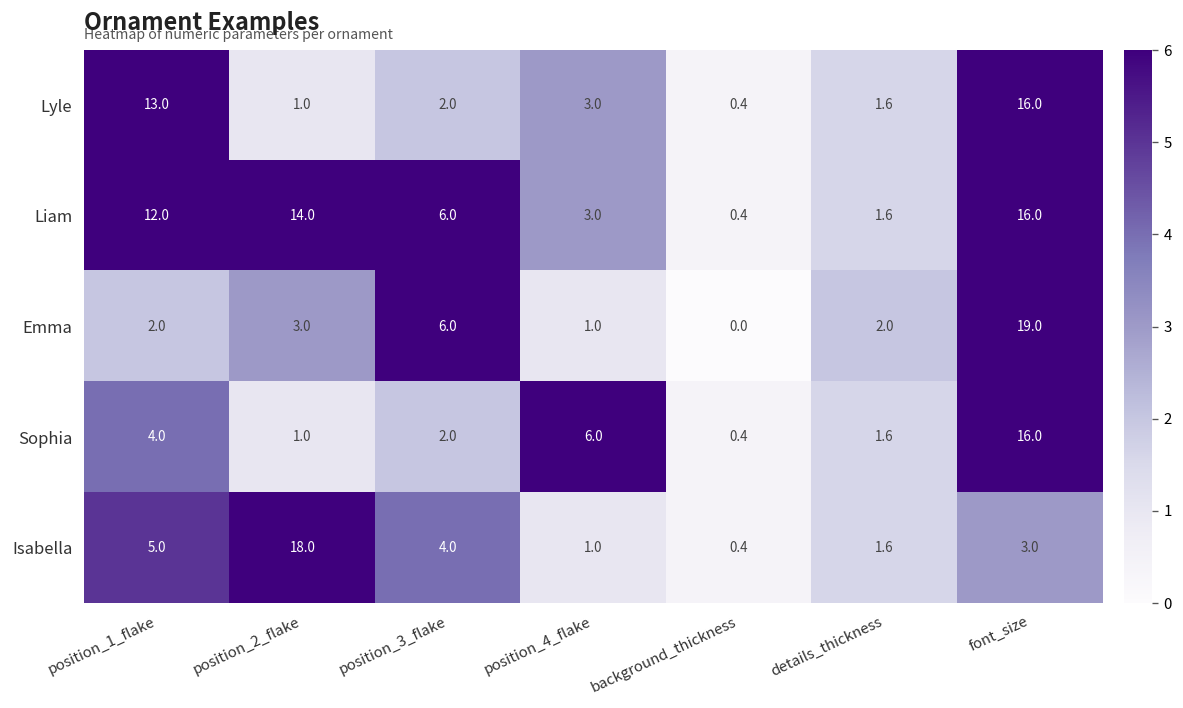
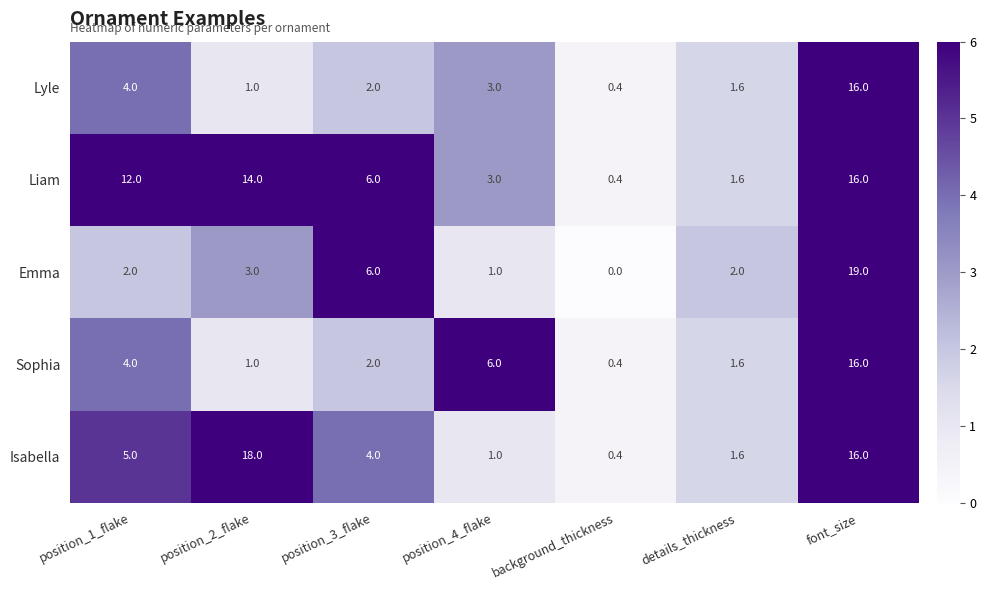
Lyle, position_1_flake: 13.0 -> 4.0
Isabella, font_size: 3.0 -> 16.0
